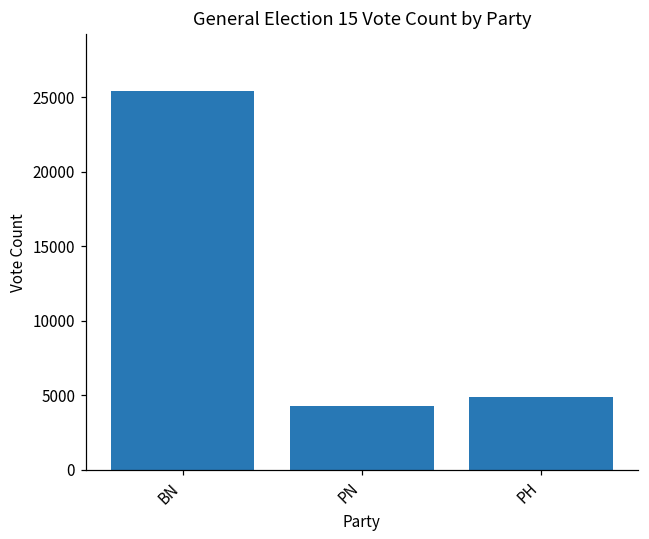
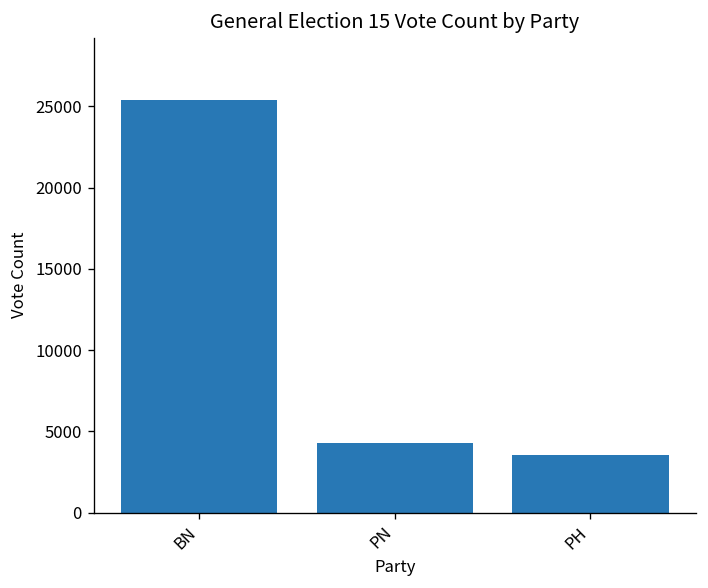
PH: 4900 -> 3500
